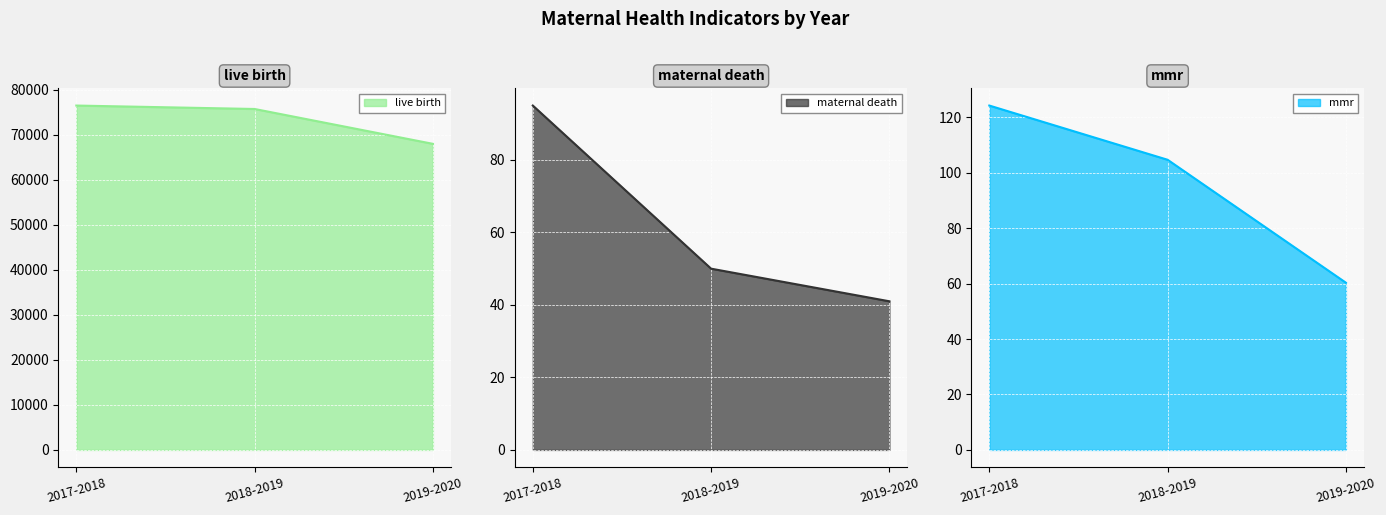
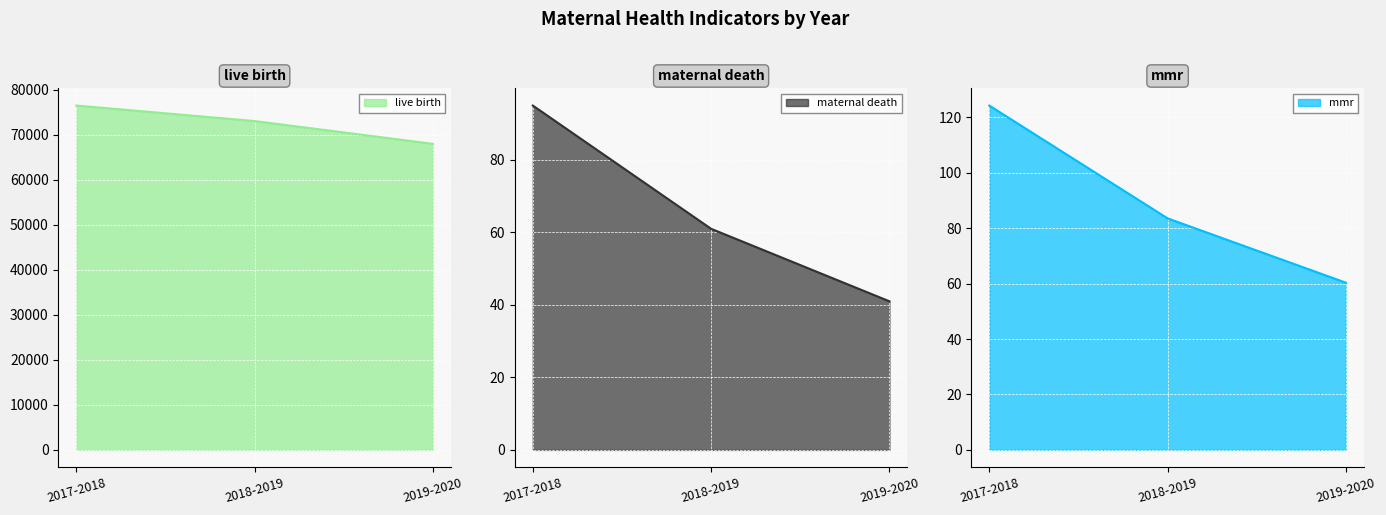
live birth, 2018-2019: 76000 -> 73000
maternal death, 2018-2019: 50 -> 61
mmr, 2018-2019: 105 -> 84
